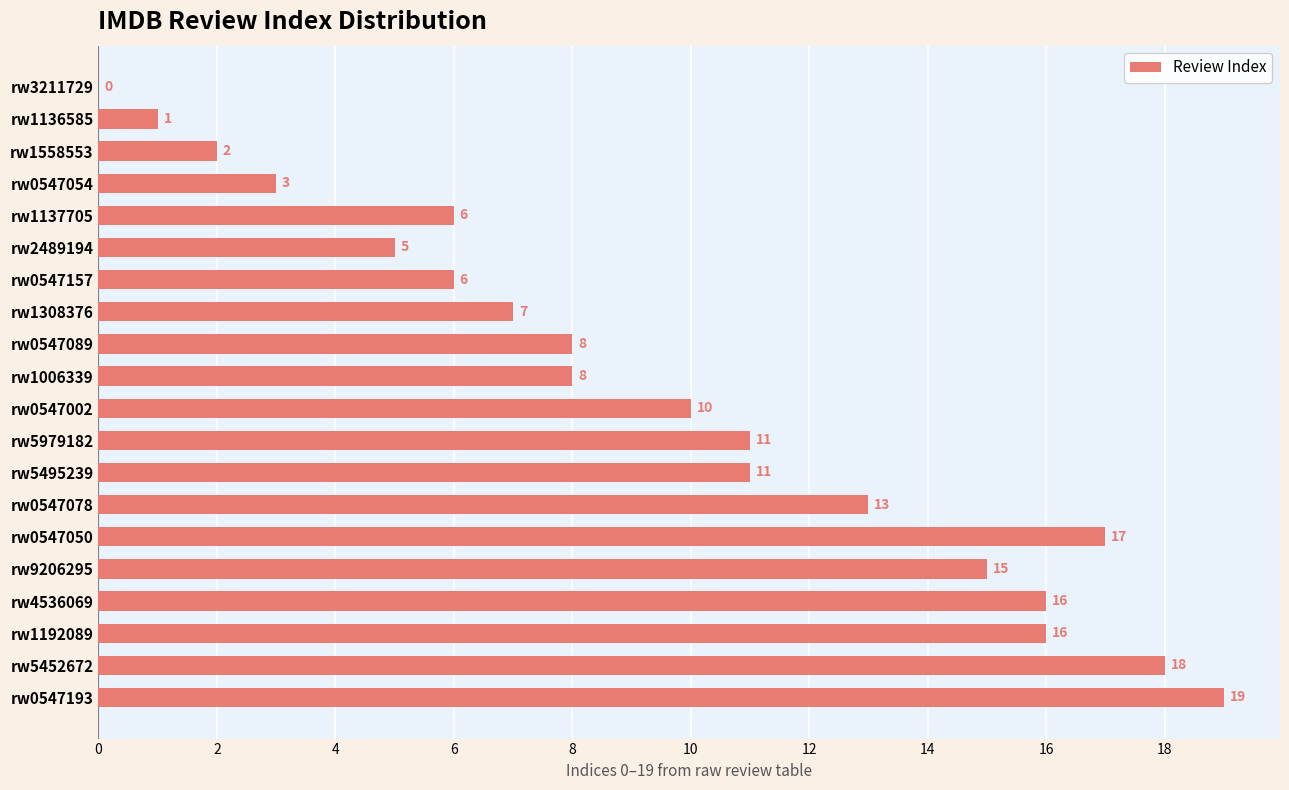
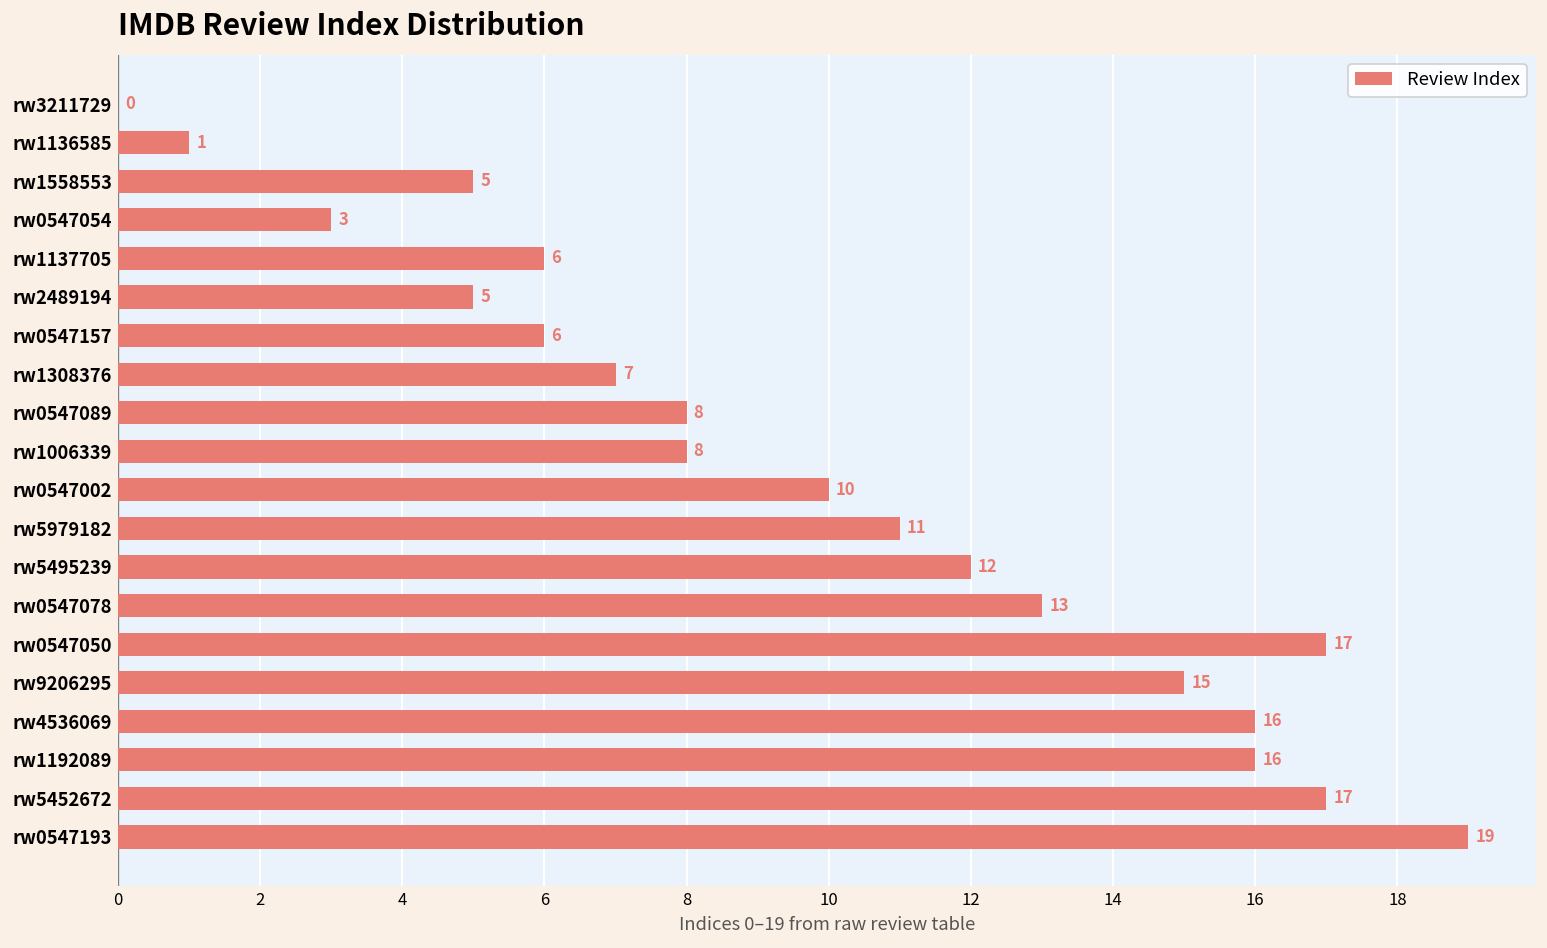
rw1558553: 2 -> 5
rw5495239: 11 -> 12
rw5452672: 18 -> 17
